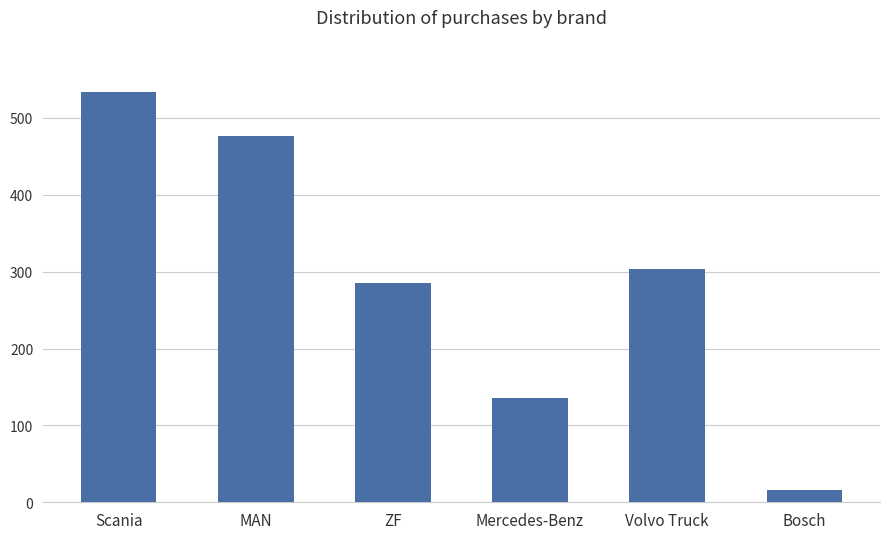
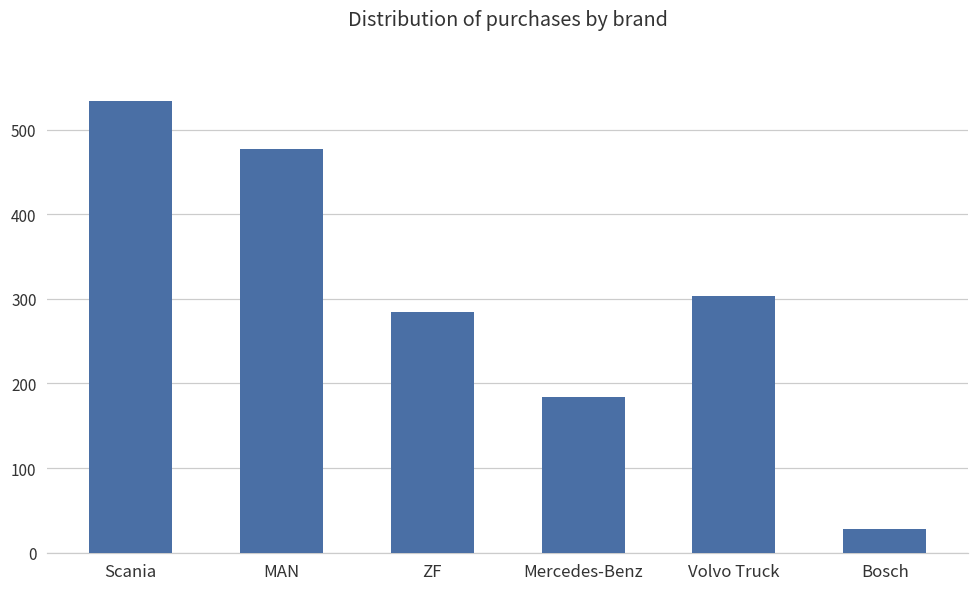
Mercedes-Benz: 140 -> 180
Bosch: 20 -> 30
